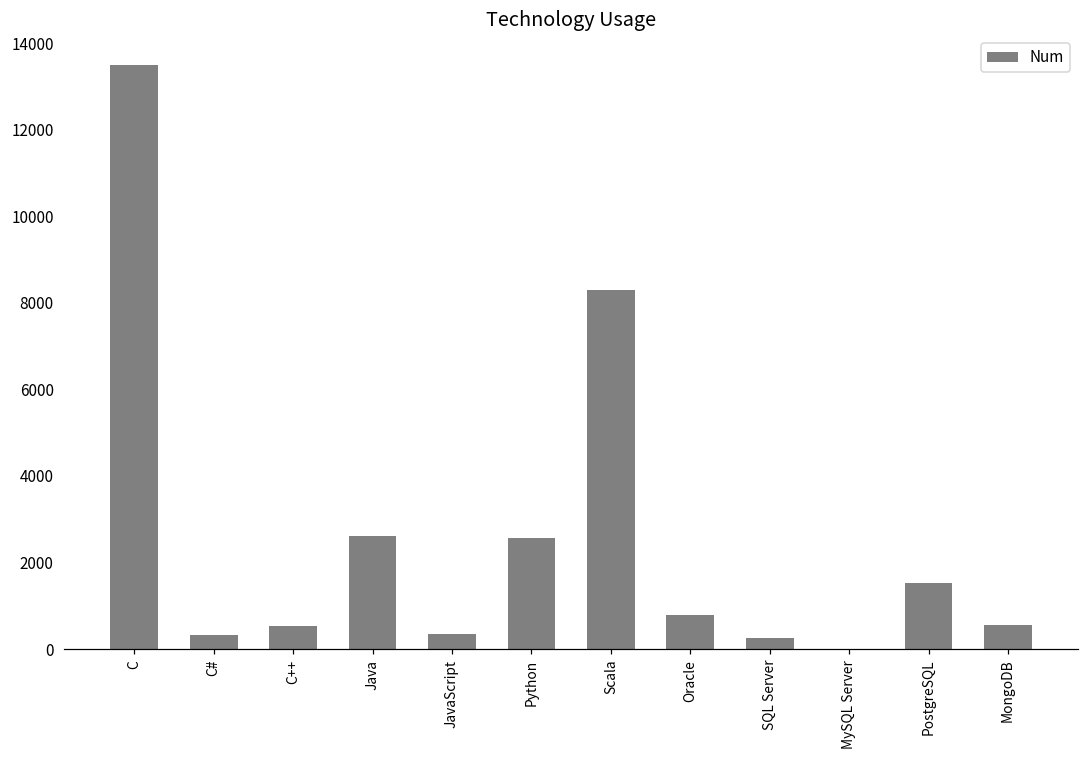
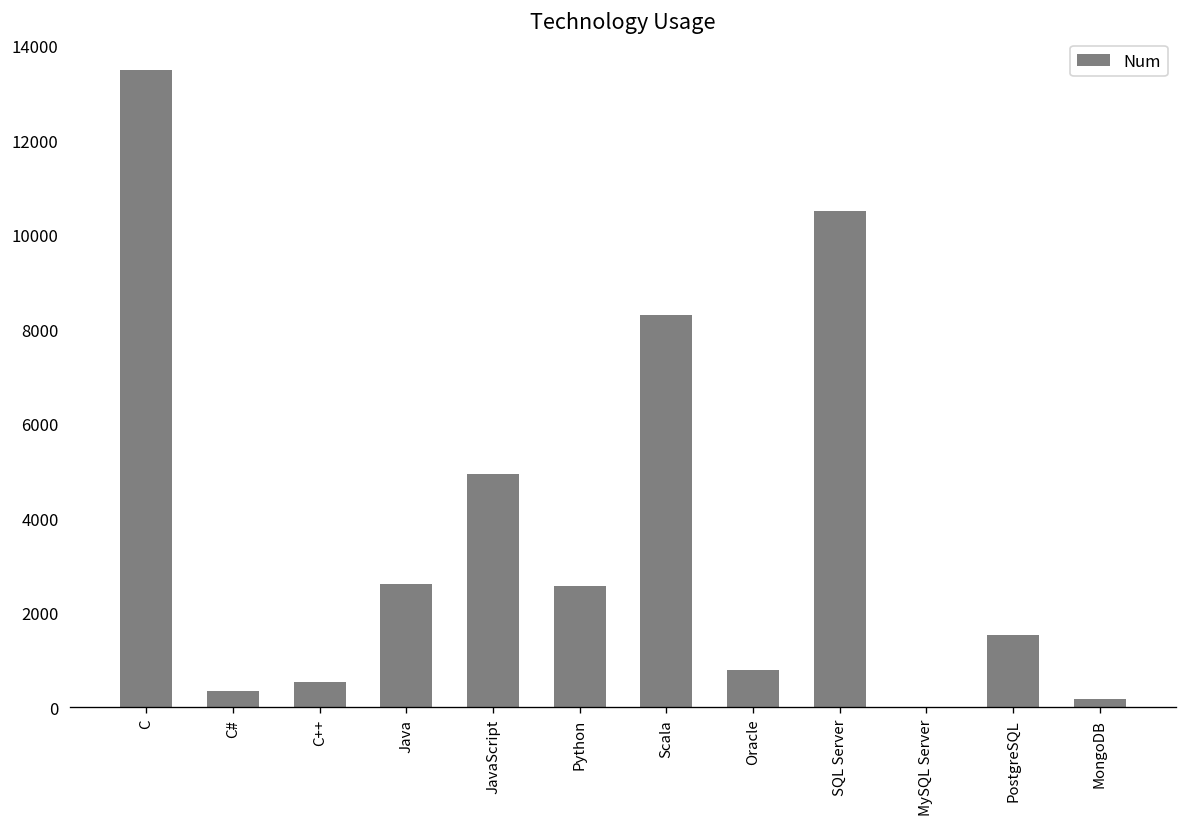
JavaScript: 400 -> 4900
SQL Server: 300 -> 10500
MongoDB: 600 -> 200
